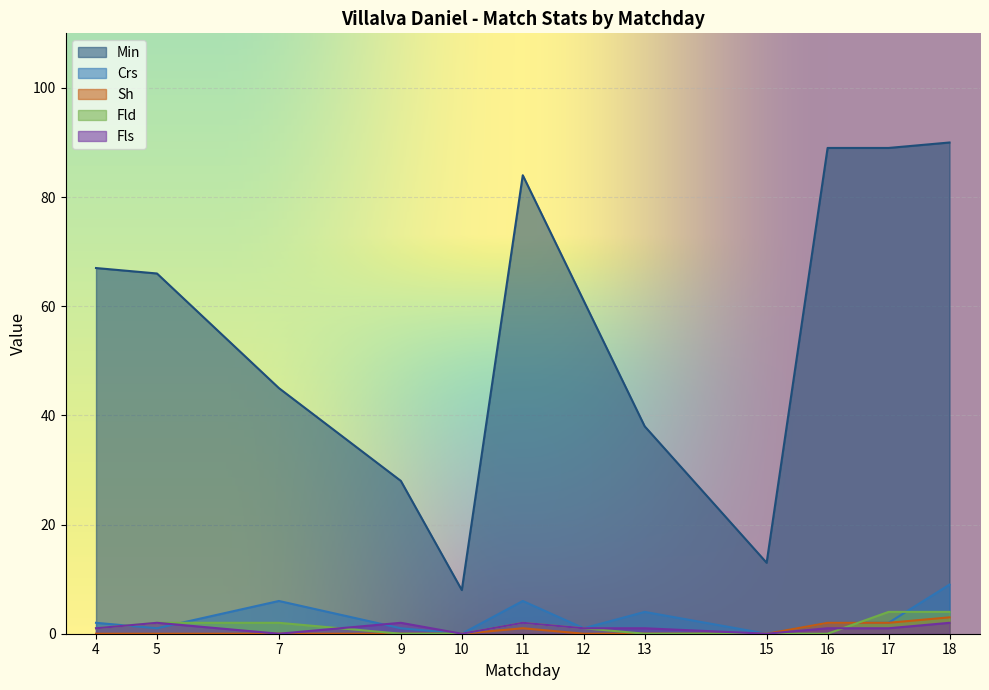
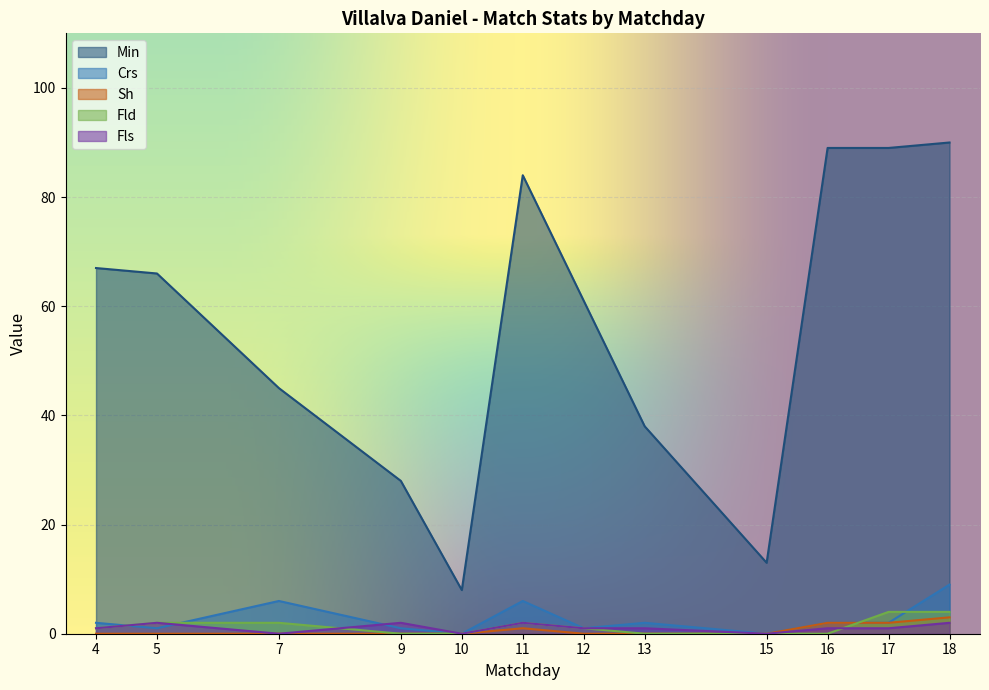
Crs, 13: 4 -> 2
